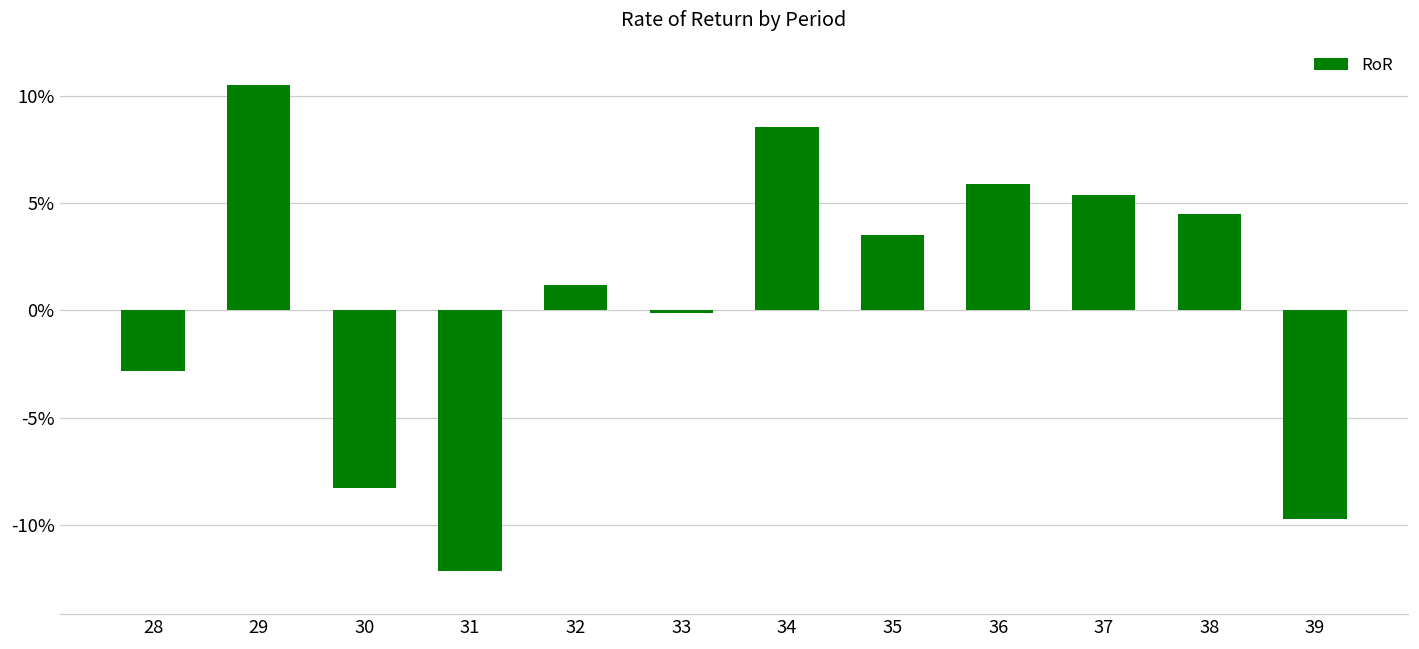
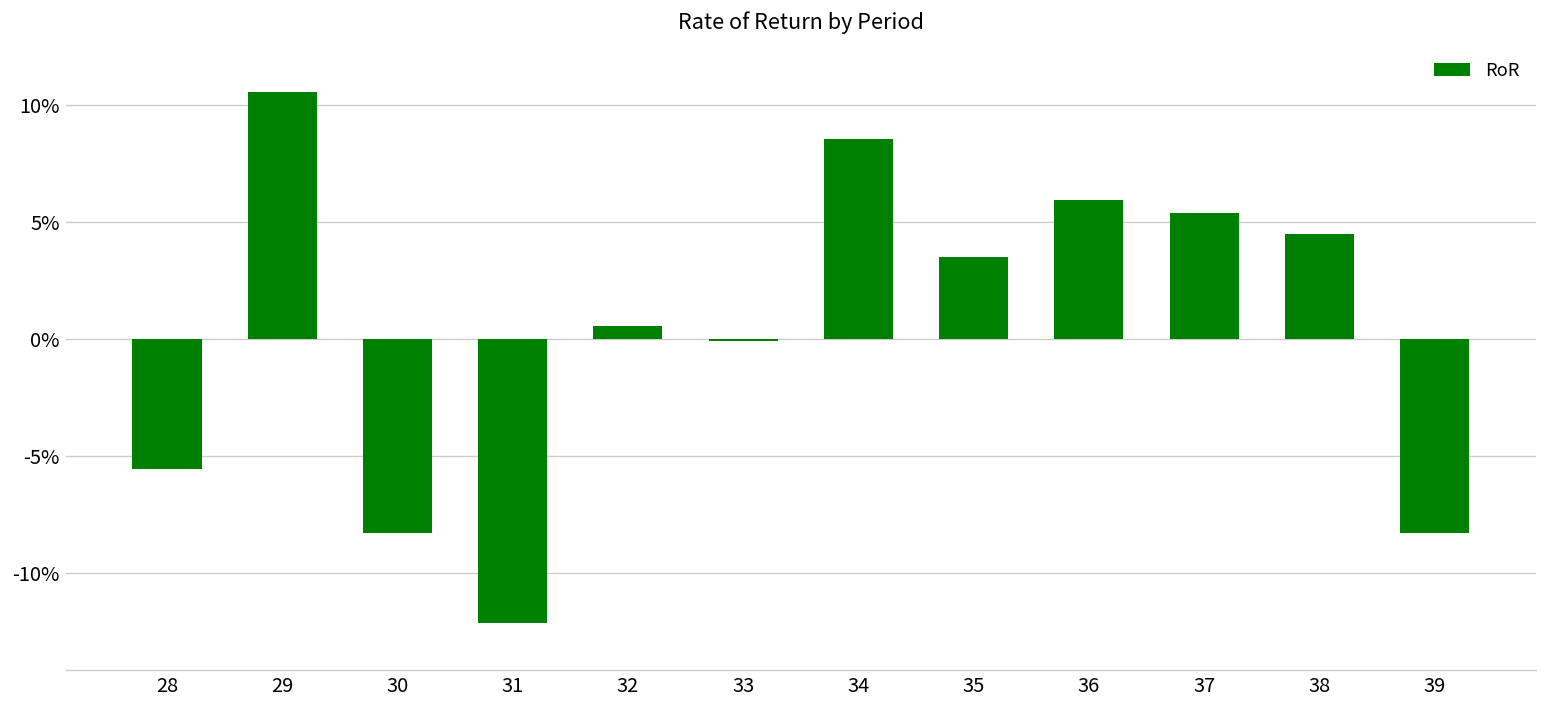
28: -2.8% -> -5.6%
32: 1.2% -> 0.6%
39: -9.7% -> -8.3%
